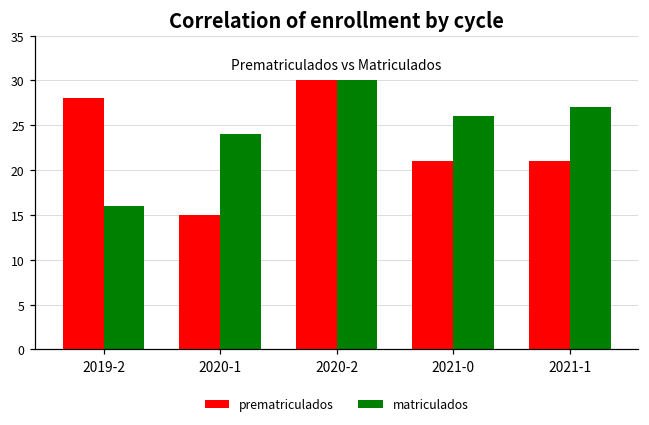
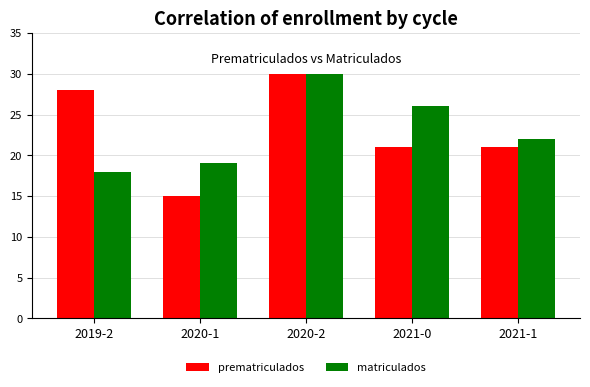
matriculados, 2019-2: 16 -> 18
matriculados, 2020-1: 24 -> 19
matriculados, 2021-1: 27 -> 22
